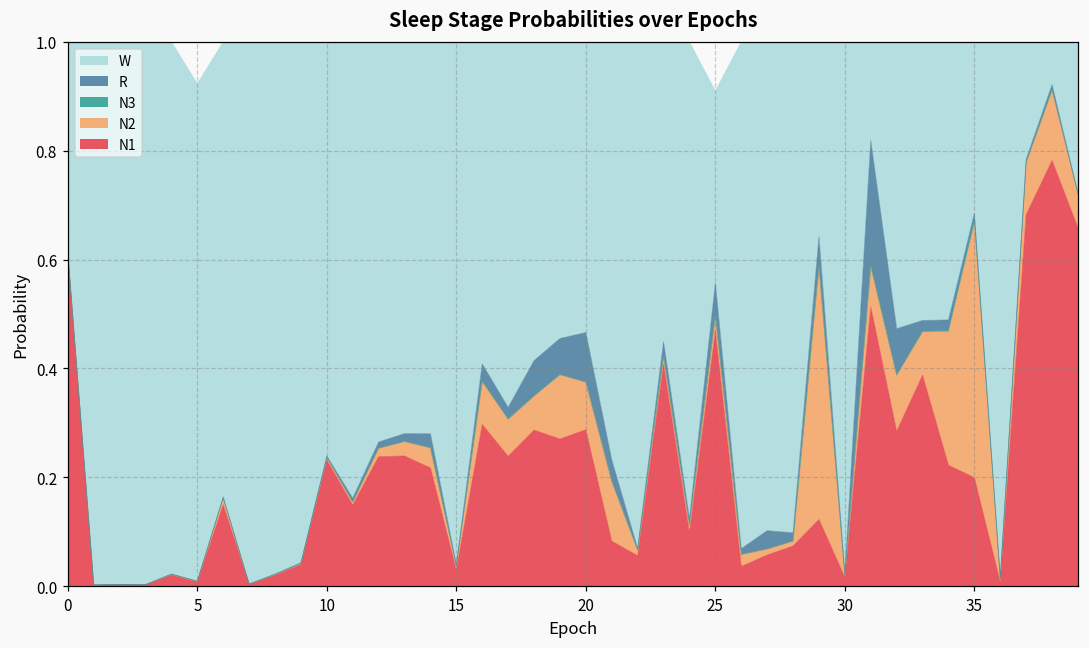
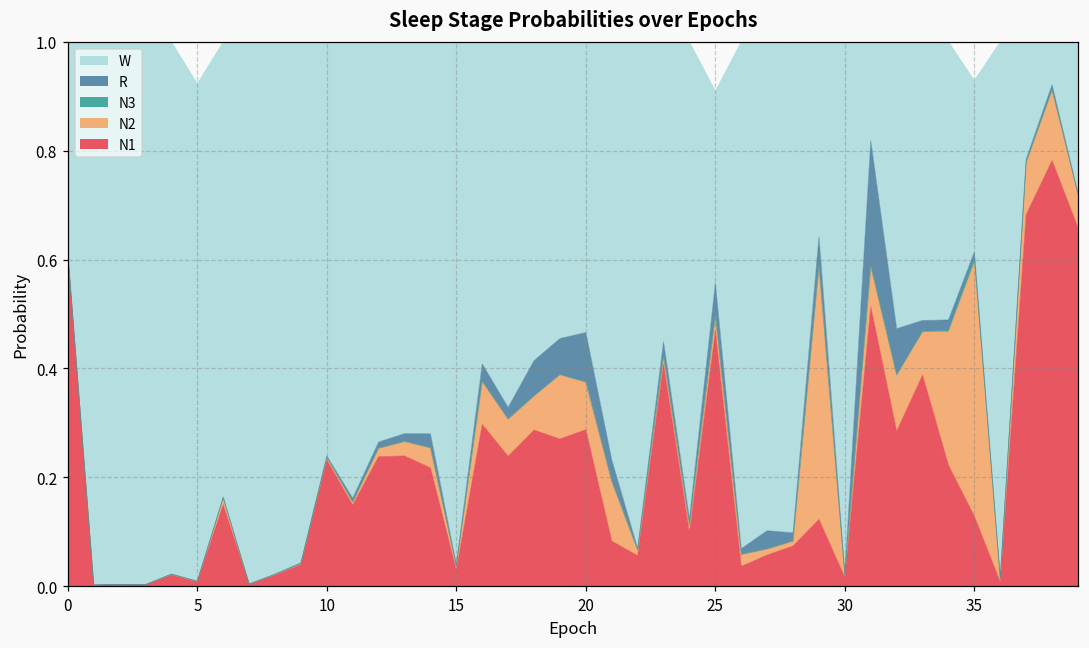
N1, 35: 0.20 -> 0.13
